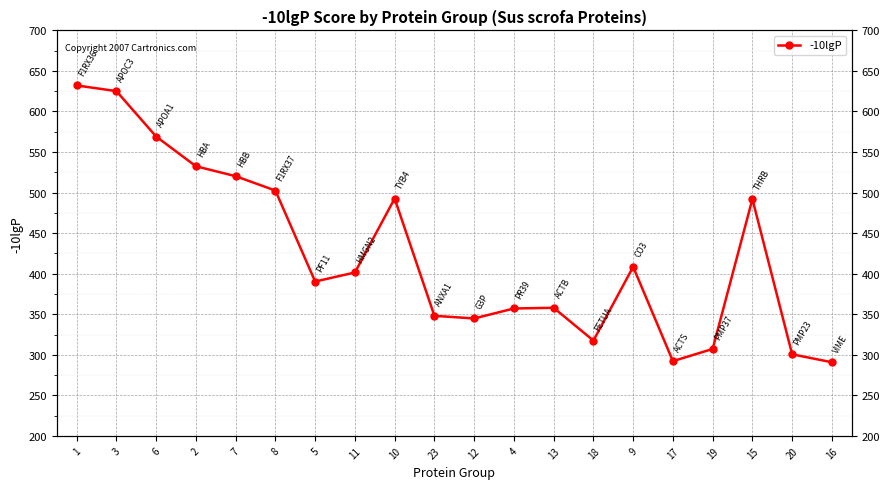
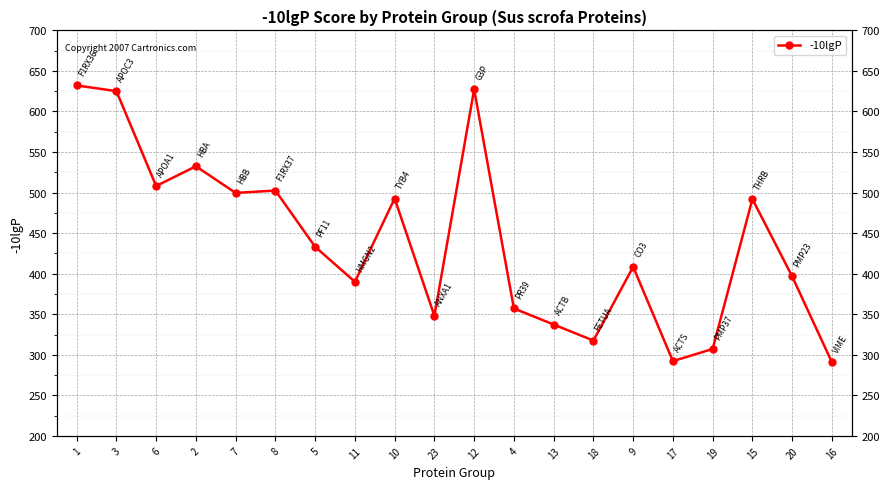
6: 570 -> 510
7: 520 -> 500
5: 390 -> 430
11: 400 -> 390
12: 340 -> 630
13: 360 -> 340
20: 300 -> 400
